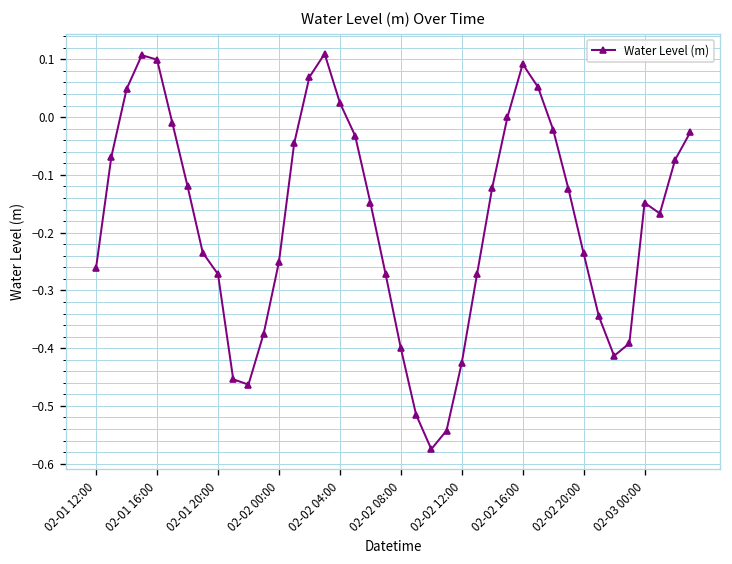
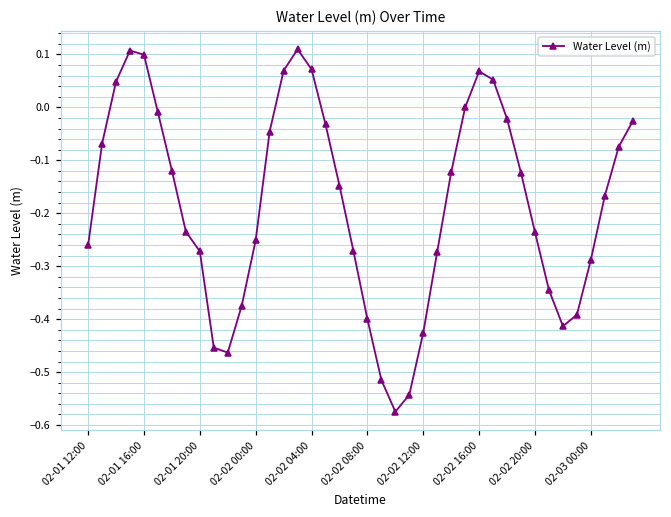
02-02 04:00: 0.02 -> 0.07
02-02 16:00: 0.09 -> 0.07
02-03 00:00: -0.15 -> -0.29
